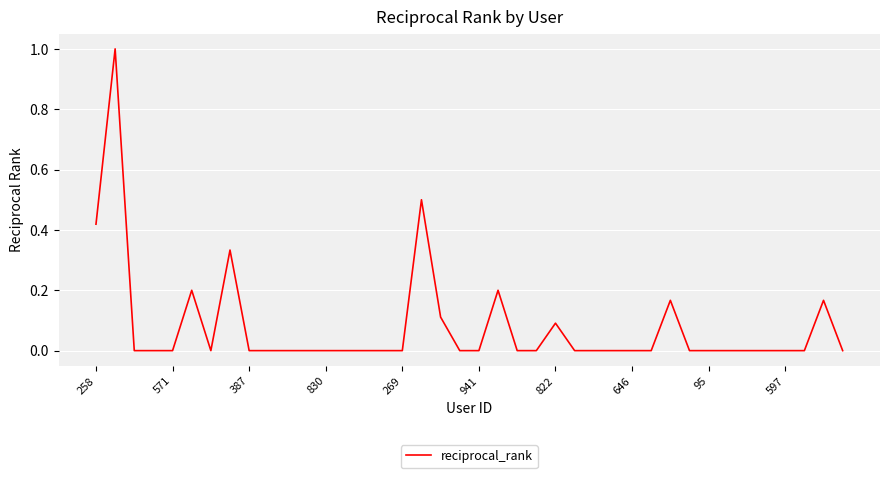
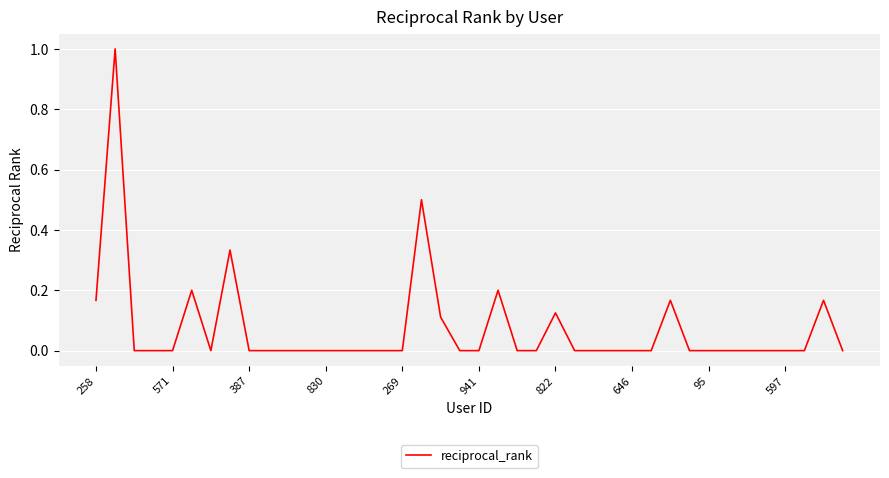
258: 0.42 -> 0.17
822: 0.09 -> 0.13
